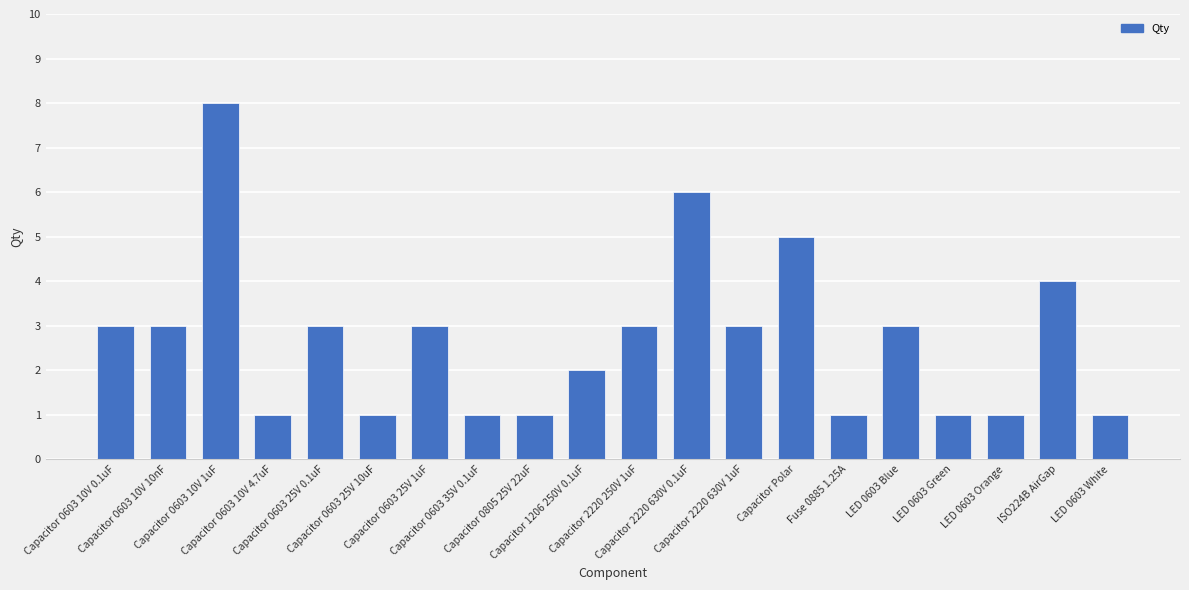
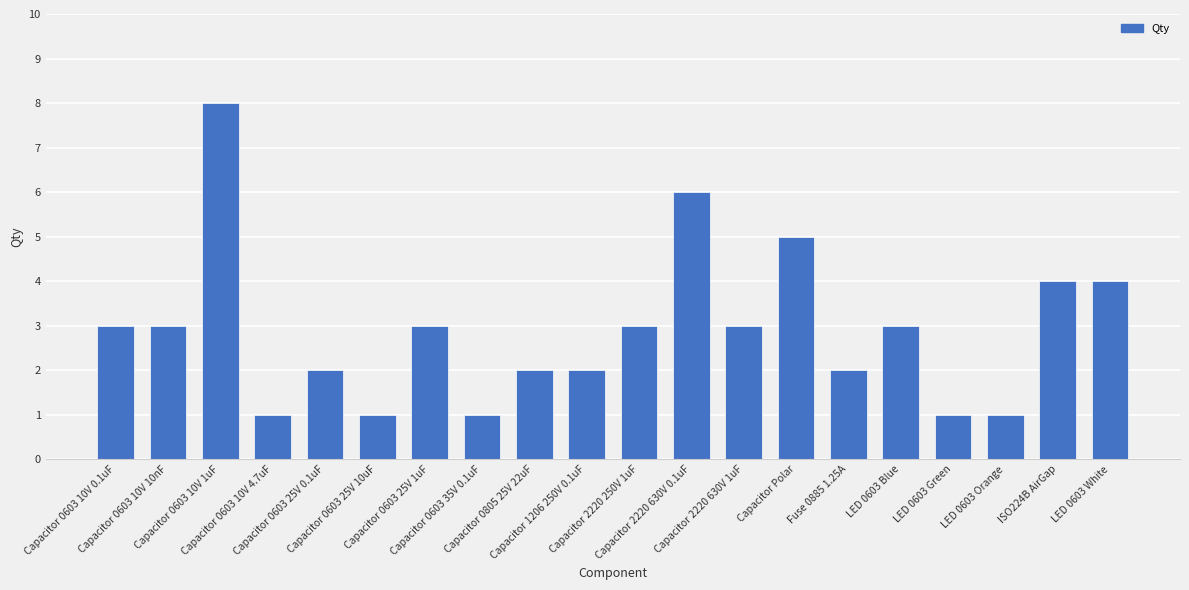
Capacitor 0603 25V 0.1uF: 3 -> 2
Capacitor 0805 25V 22uF: 1 -> 2
Fuse 0885 1.25A: 1 -> 2
LED 0603 White: 1 -> 4
